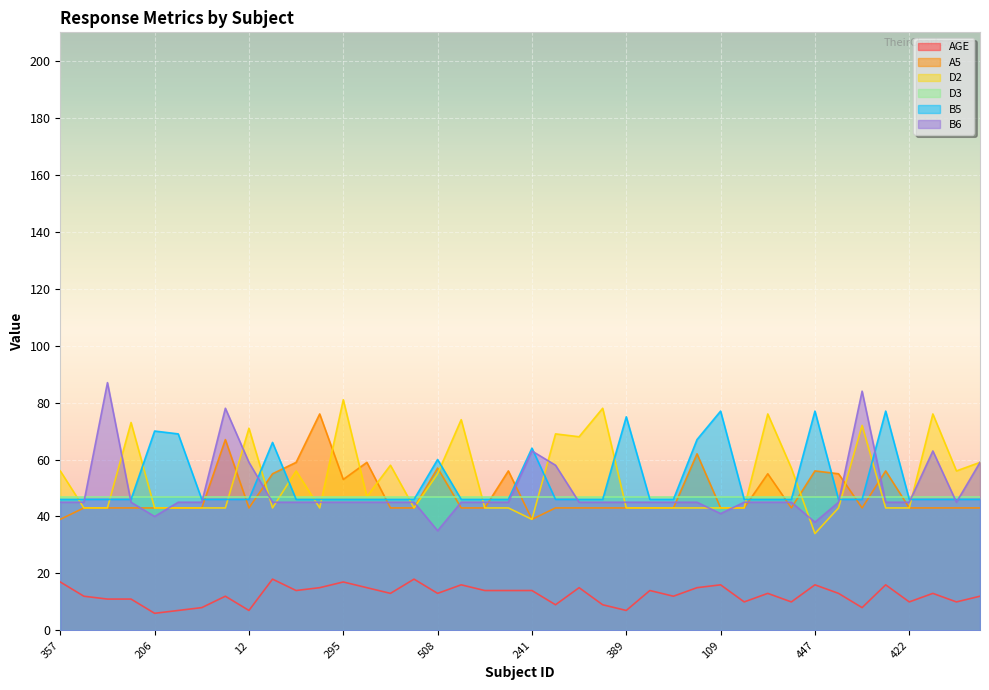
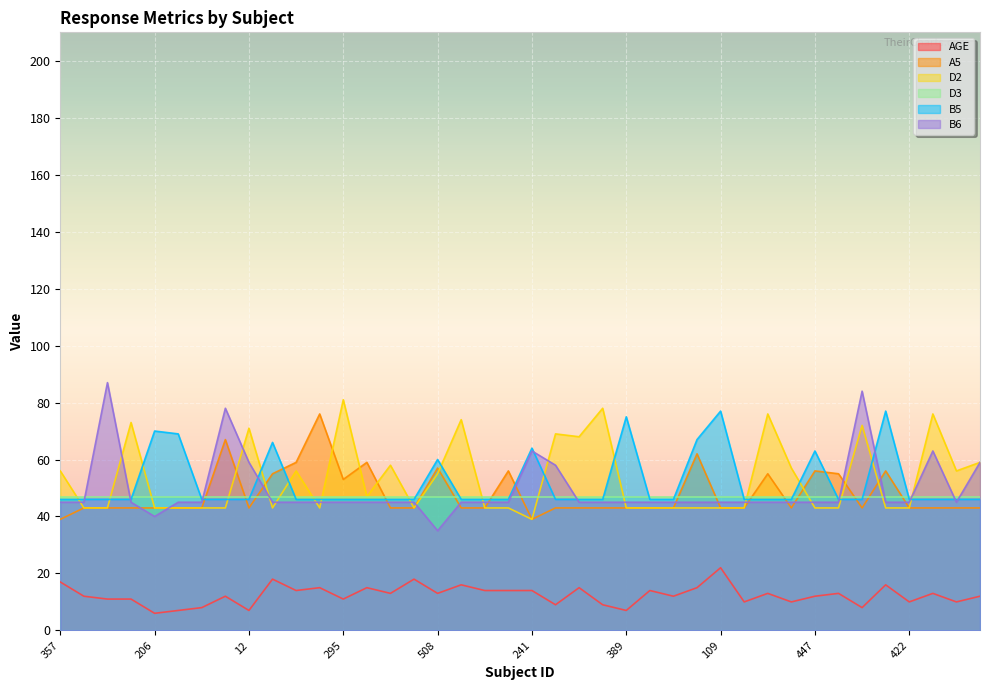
AGE, 295: 17 -> 11
AGE, 109: 16 -> 22
B6, 109: 41 -> 45
AGE, 447: 16 -> 12
D2, 447: 34 -> 43
B5, 447: 77 -> 63
B6, 447: 38 -> 45
